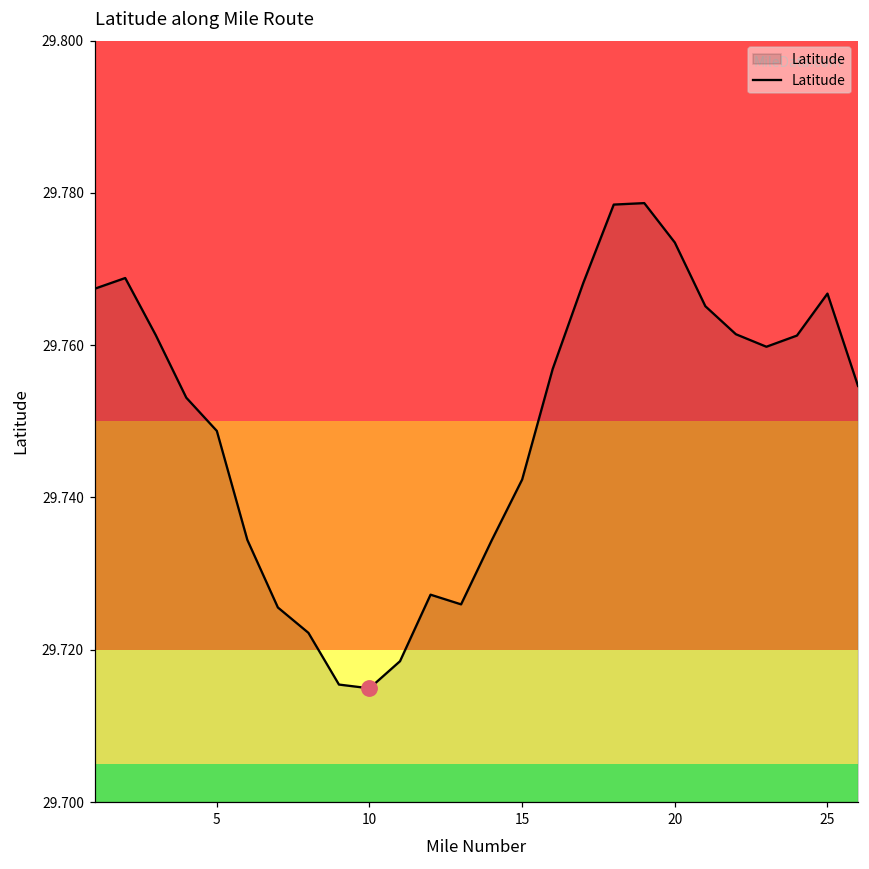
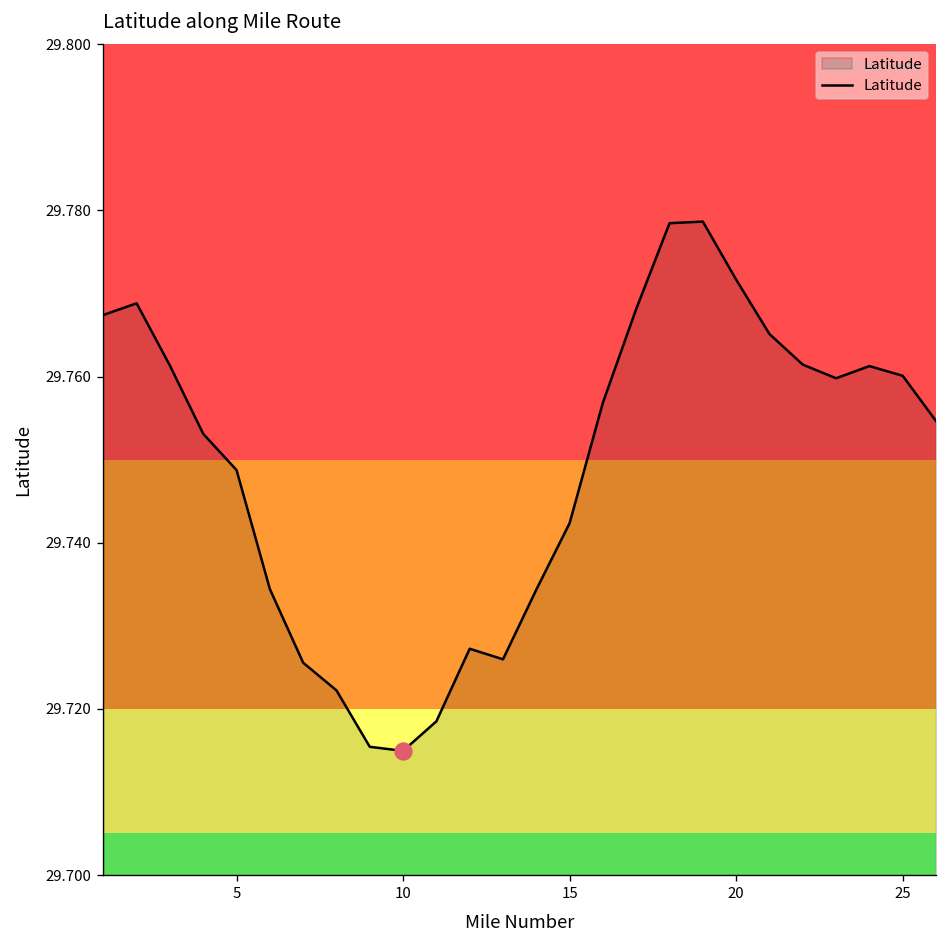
Latitude, 20: 29.773 -> 29.772
Latitude, 25: 29.767 -> 29.760
